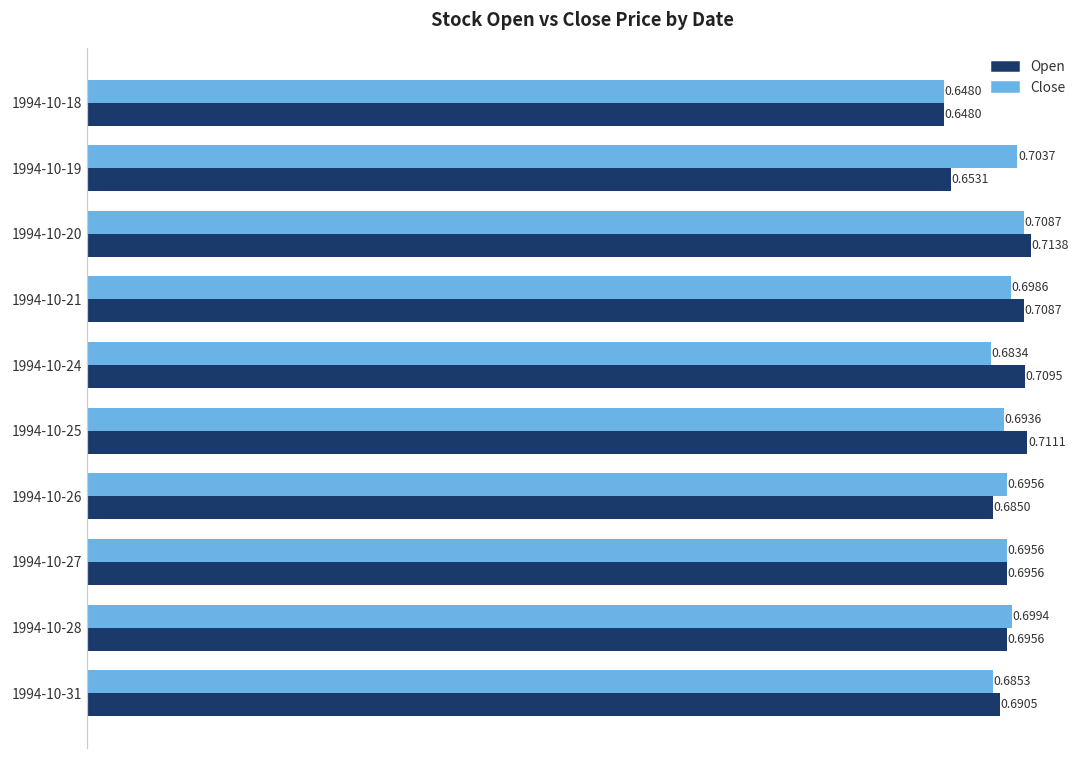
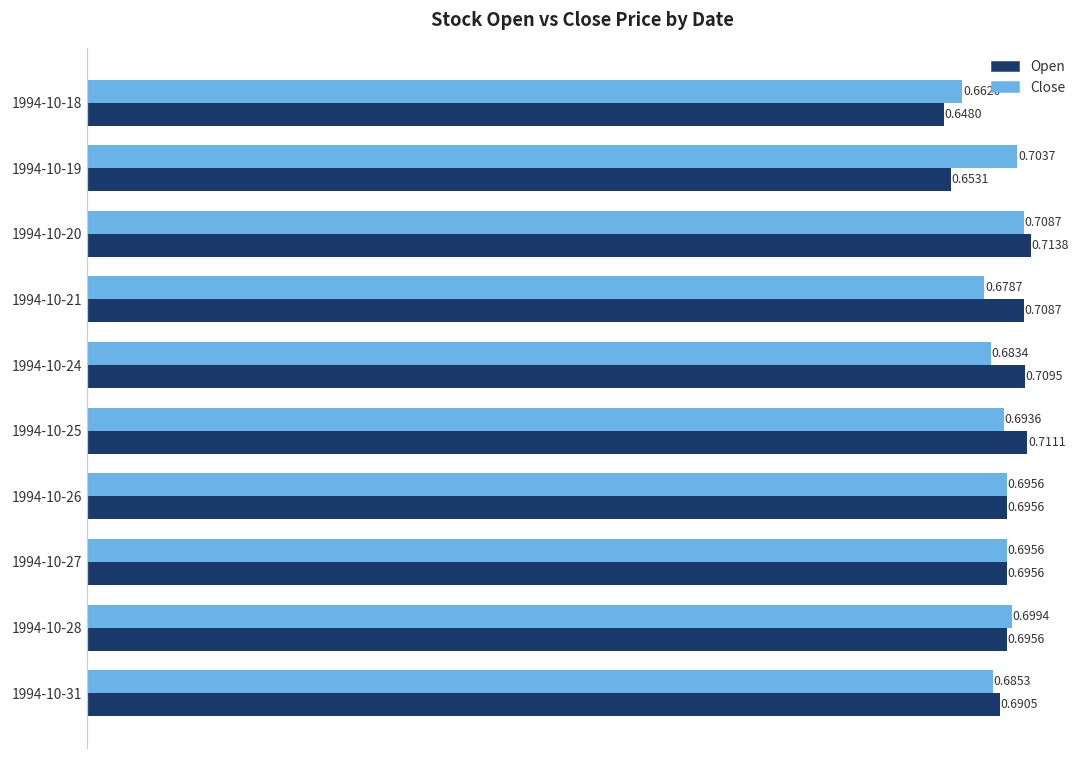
Close, 1994-10-18: 0.6480 -> 0.6620
Close, 1994-10-21: 0.6986 -> 0.6787
Open, 1994-10-26: 0.6850 -> 0.6956
